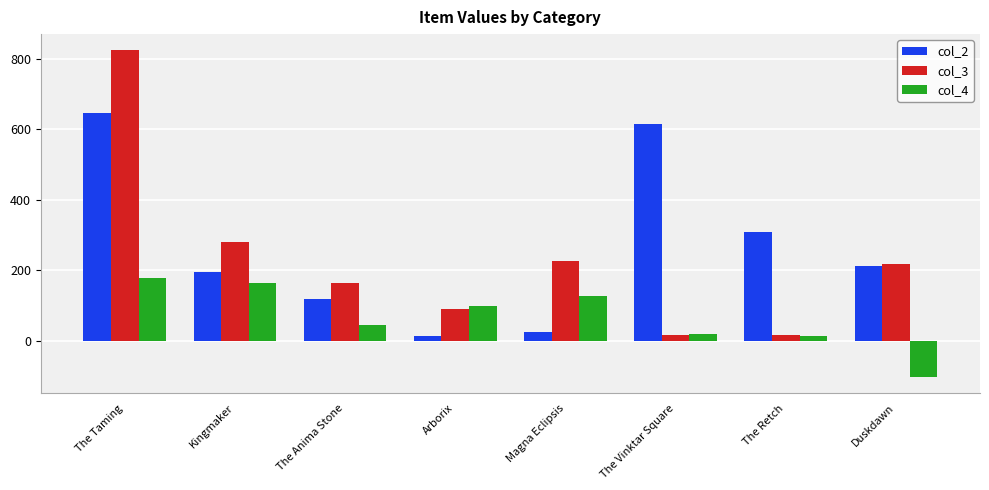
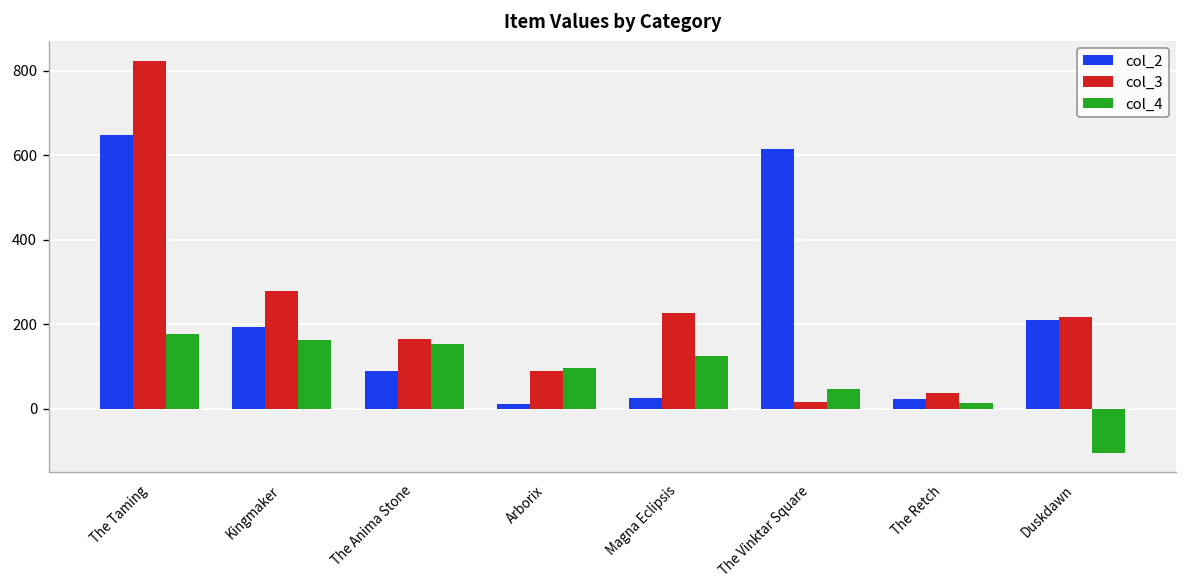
col_2, The Anima Stone: 120 -> 90
col_4, The Anima Stone: 40 -> 150
col_4, The Vinktar Square: 20 -> 50
col_2, The Retch: 310 -> 20
col_3, The Retch: 20 -> 40
